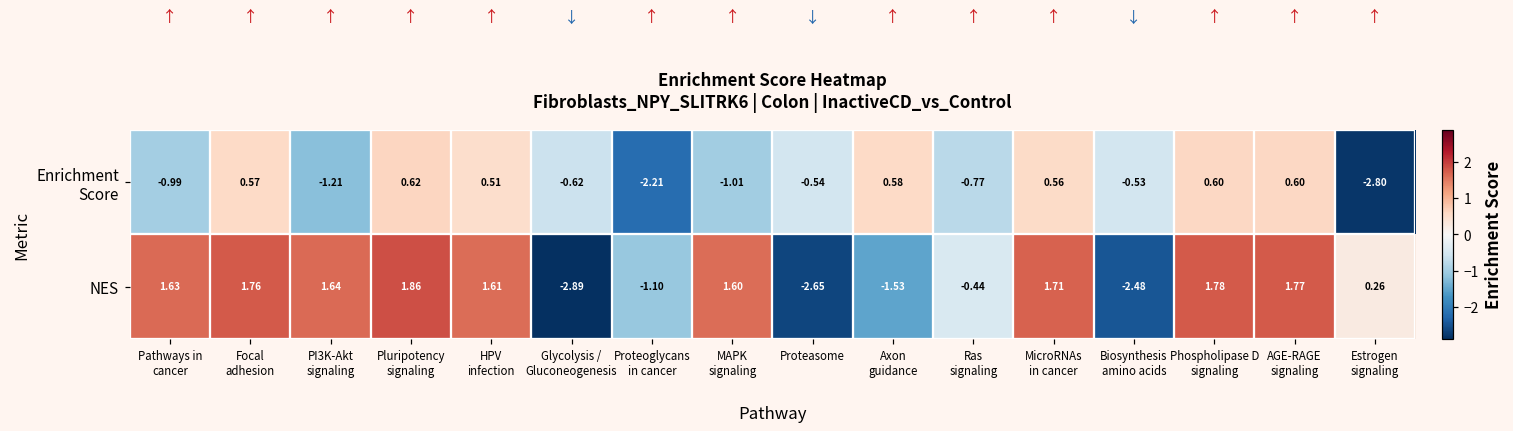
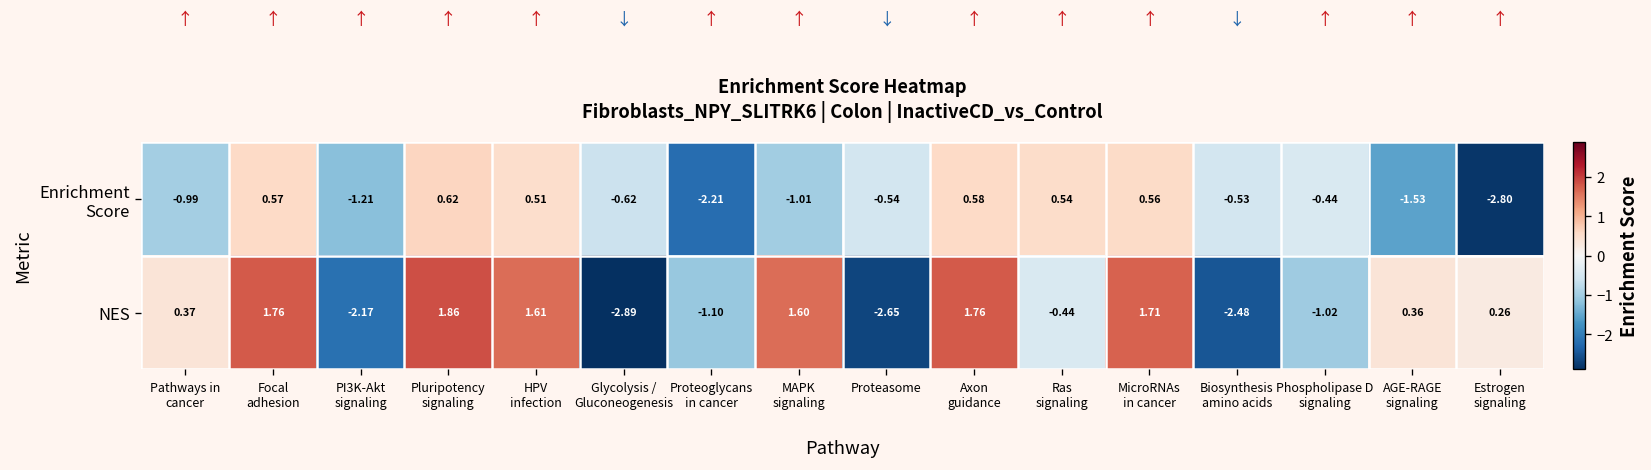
Enrichment Score, Ras signaling: -0.77 -> 0.54
Enrichment Score, Phospholipase D signaling: 0.60 -> -0.44
Enrichment Score, AGE-RAGE signaling: 0.60 -> -1.53
NES, Pathways in cancer: 1.63 -> 0.37
NES, PI3K-Akt signaling: 1.64 -> -2.17
NES, Axon guidance: -1.53 -> 1.76
NES, Phospholipase D signaling: 1.78 -> -1.02
NES, AGE-RAGE signaling: 1.77 -> 0.36
